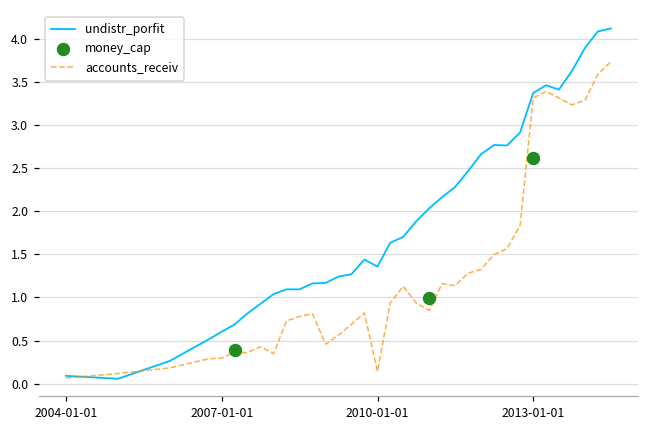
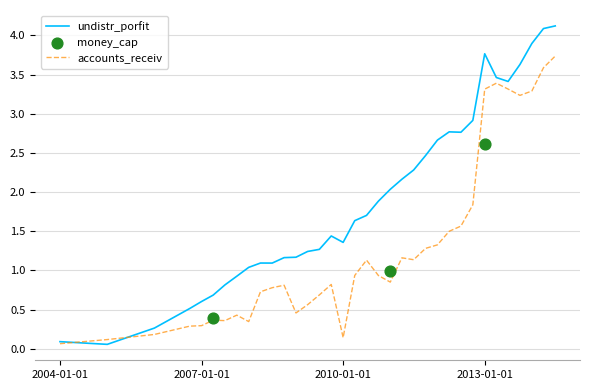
undistr_porfit, 2013-01-01: 3.4 -> 3.8
